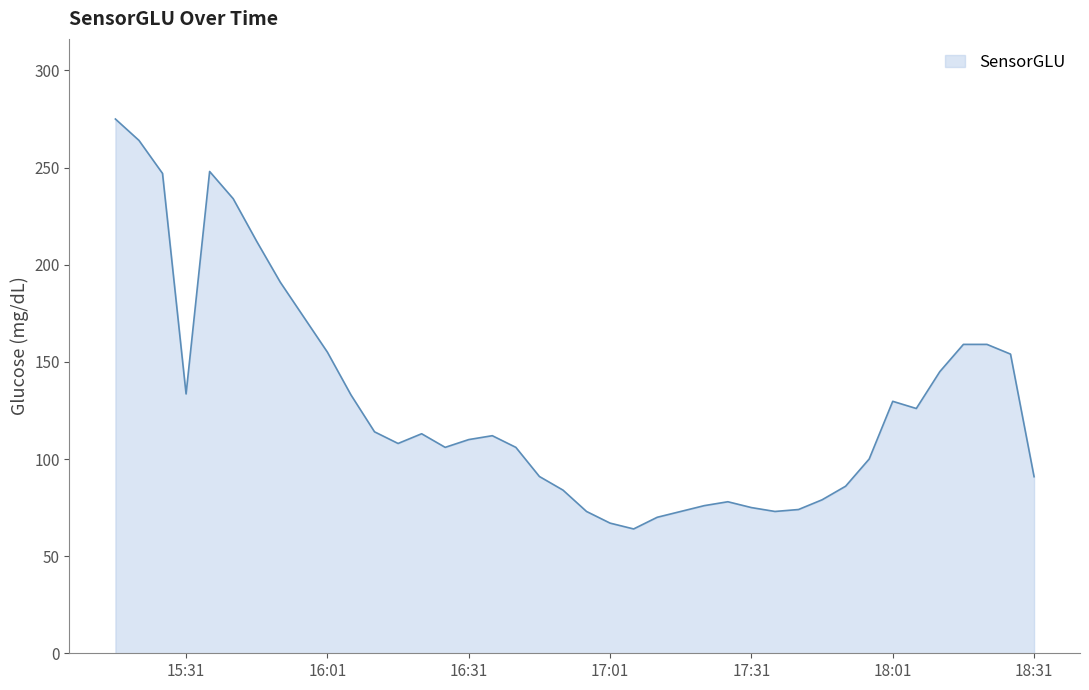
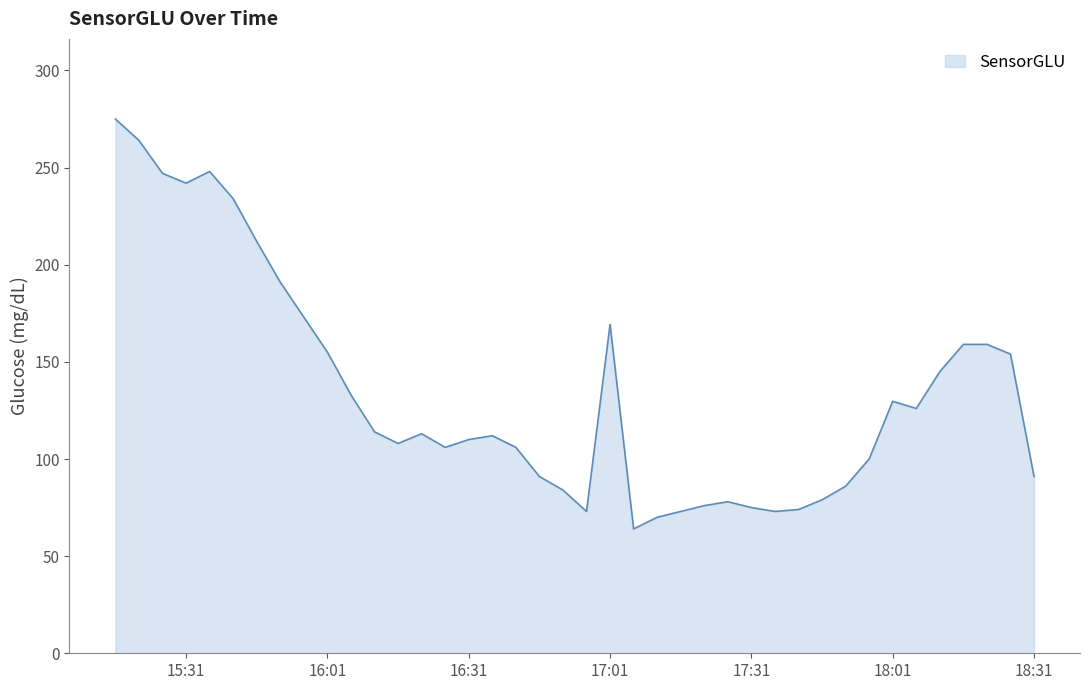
15:31: 134 -> 242
17:01: 67 -> 169
